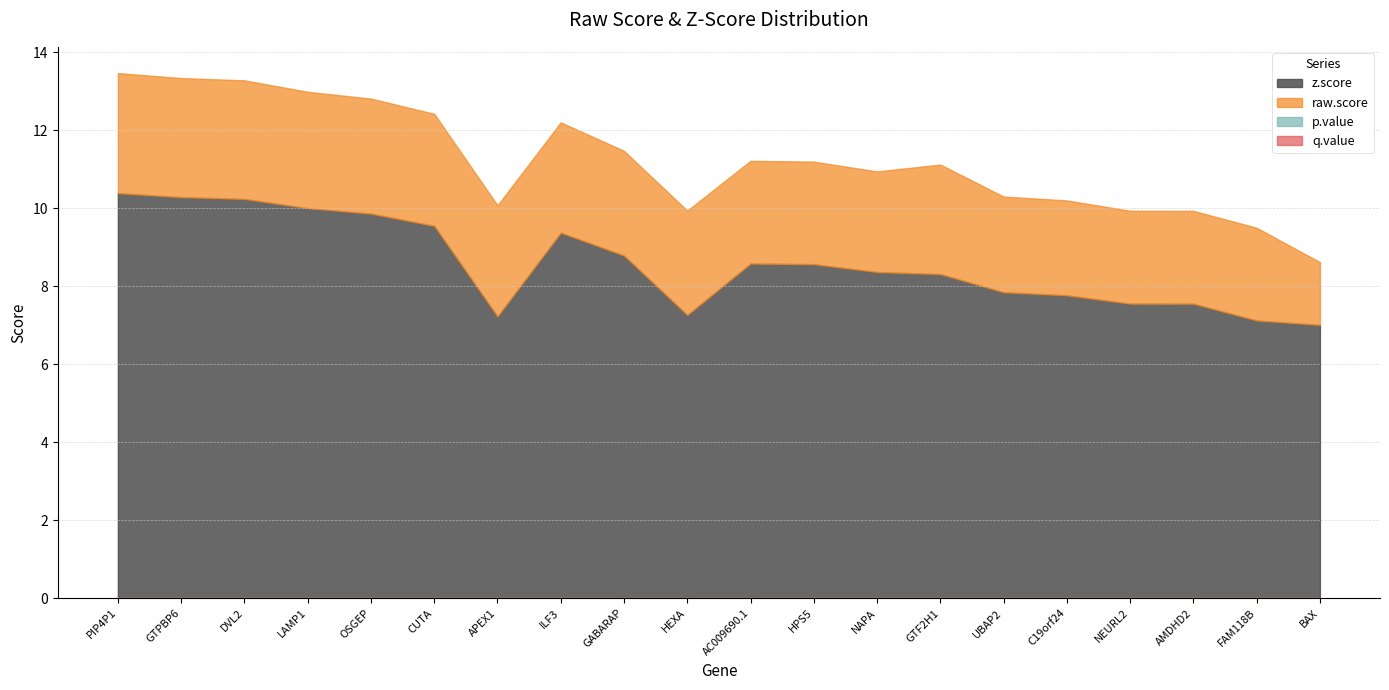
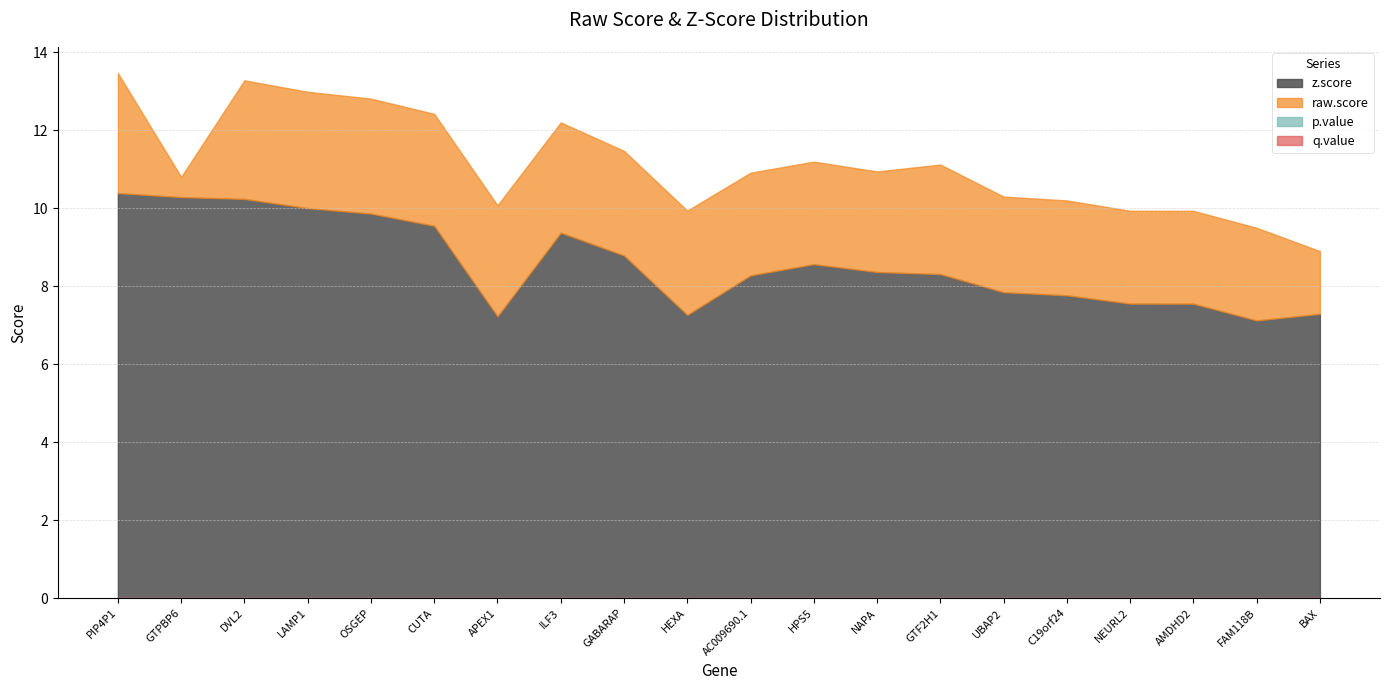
raw.score, GTPBP6: 3.1 -> 0.5
z.score, AC009690.1: 8.6 -> 8.3
z.score, BAX: 7.0 -> 7.3
